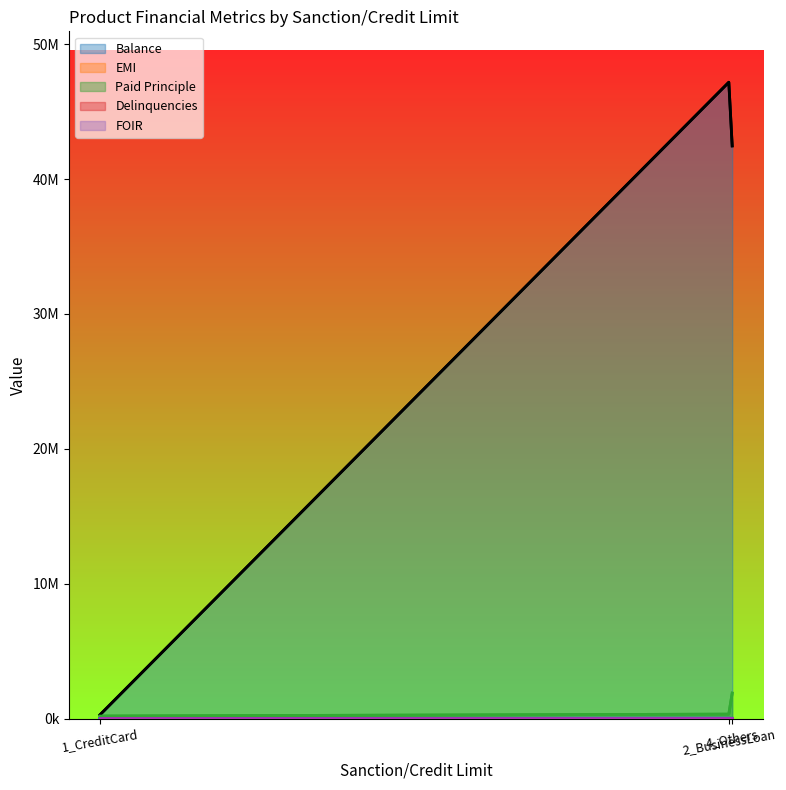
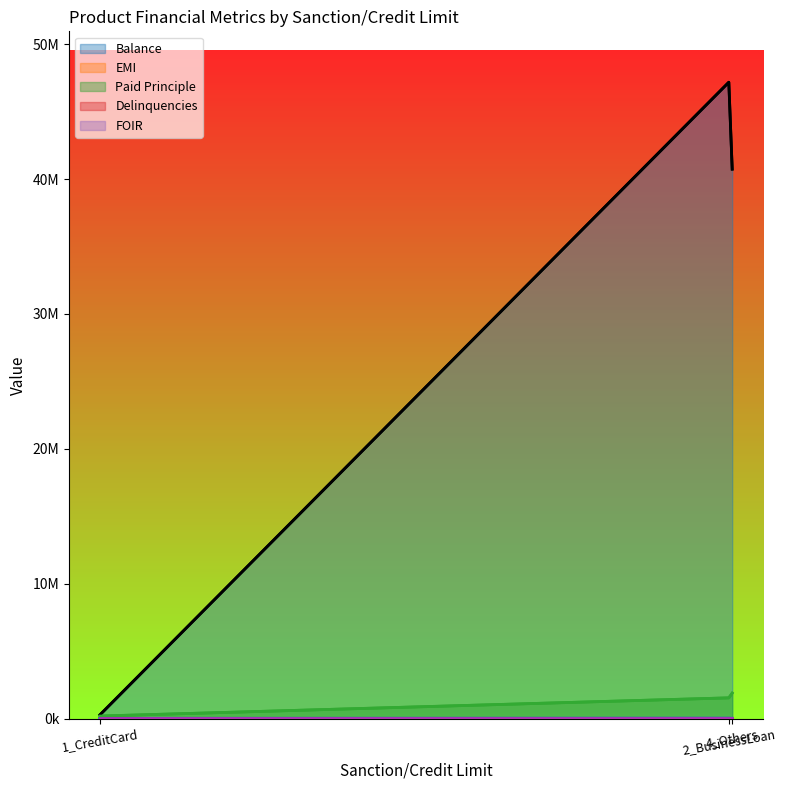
Paid Principle, 2_BusinessLoan: 300000 -> 1500000
Balance, 4_Others: 42500000 -> 40700000
